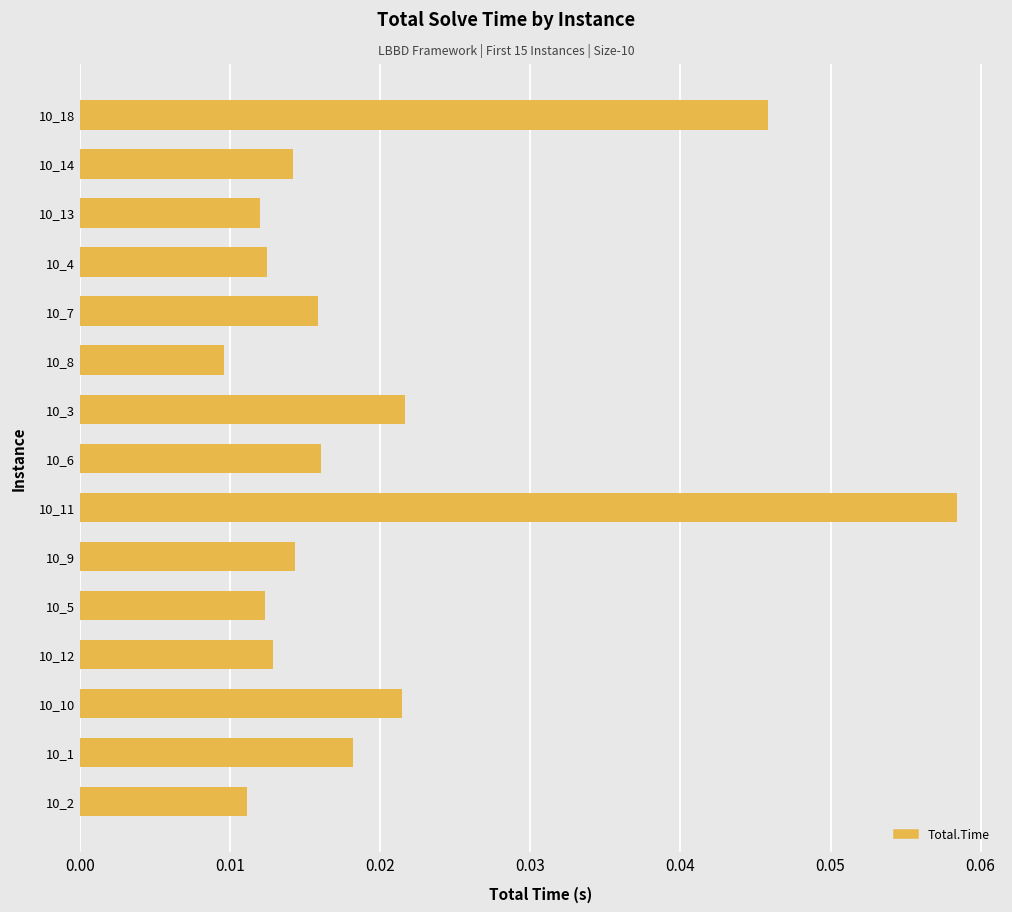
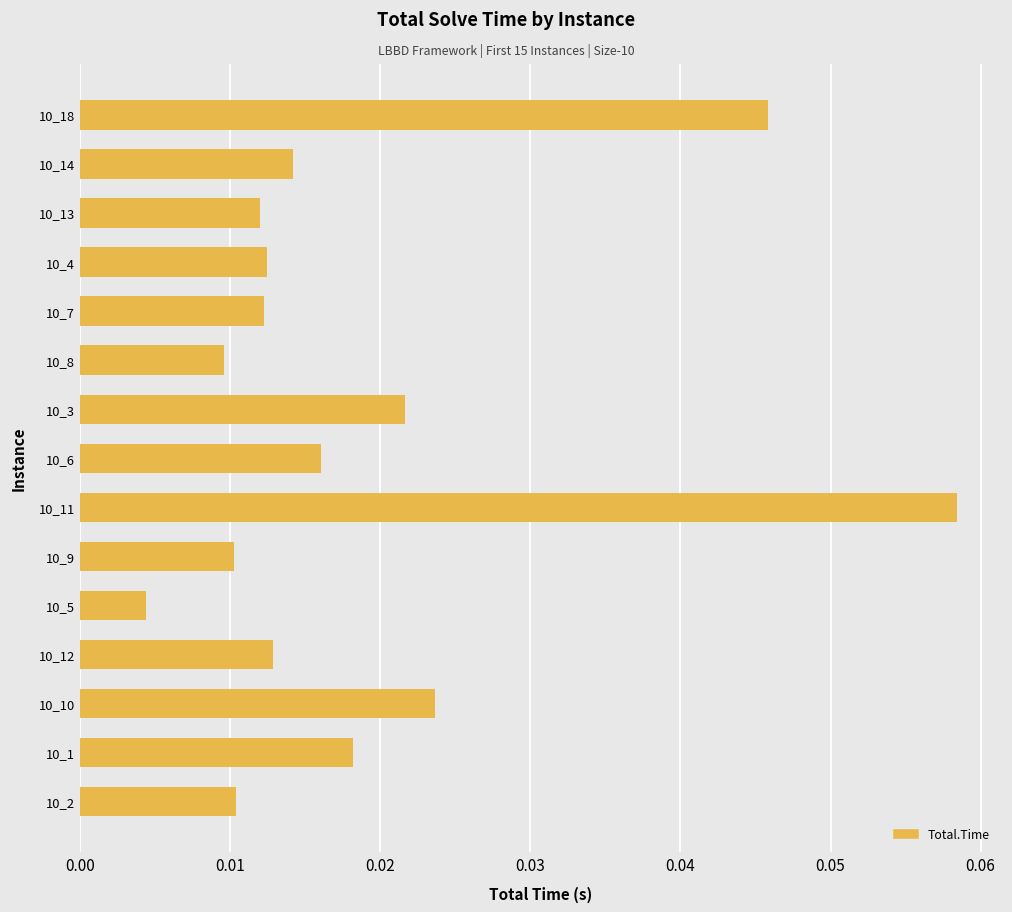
10_7: 0.0159 -> 0.0122
10_9: 0.0143 -> 0.0103
10_5: 0.0123 -> 0.0043
10_10: 0.0214 -> 0.0236
10_2: 0.0111 -> 0.0104
